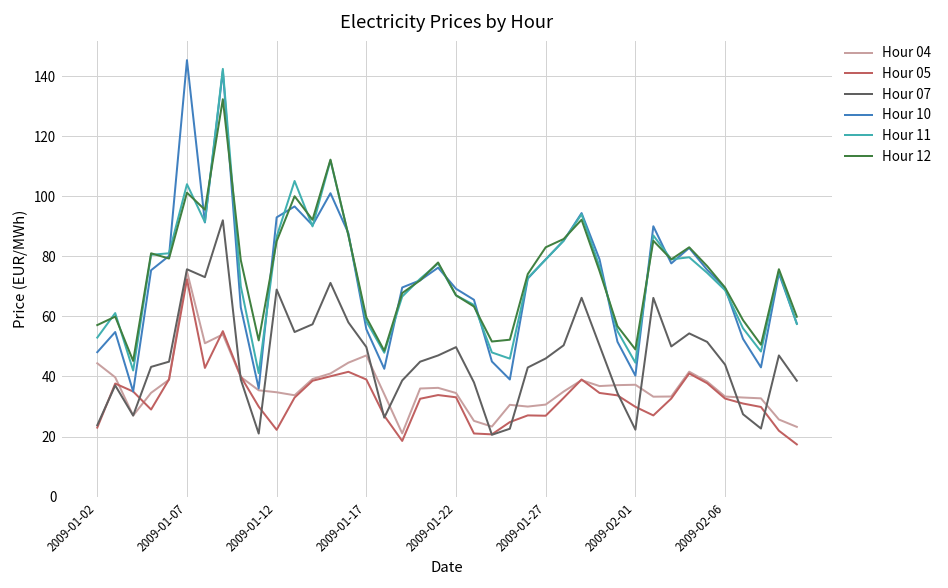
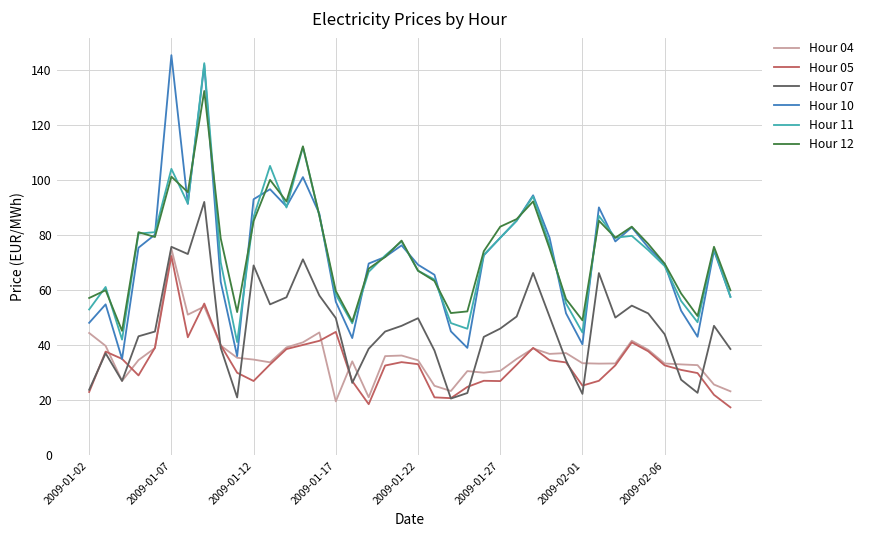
Hour 05, 2009-01-12: 22 -> 27
Hour 04, 2009-01-17: 47 -> 20
Hour 05, 2009-01-17: 39 -> 45
Hour 04, 2009-02-01: 37 -> 33
Hour 05, 2009-02-01: 30 -> 25
